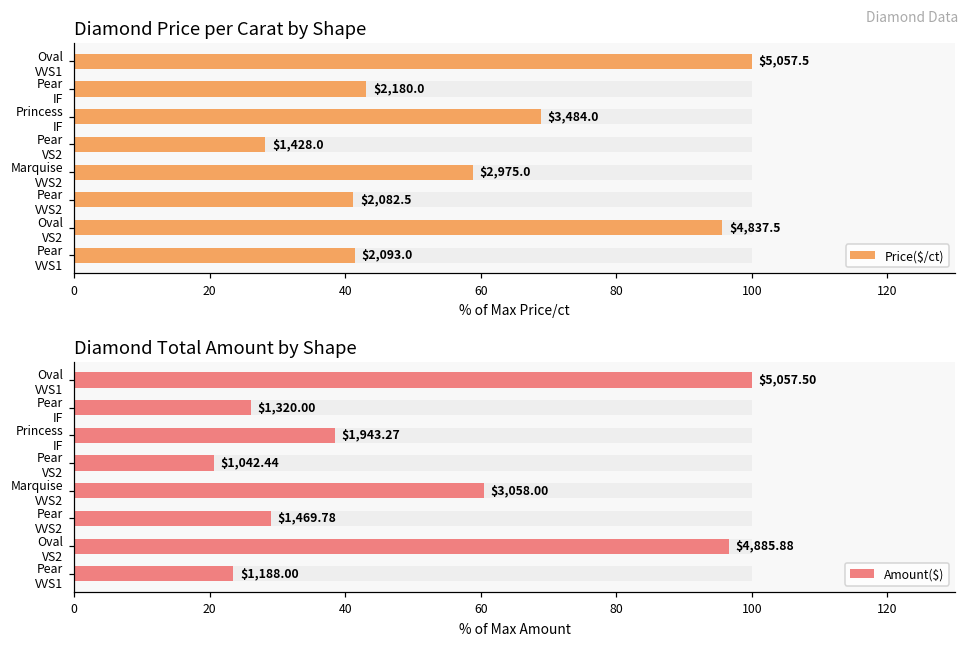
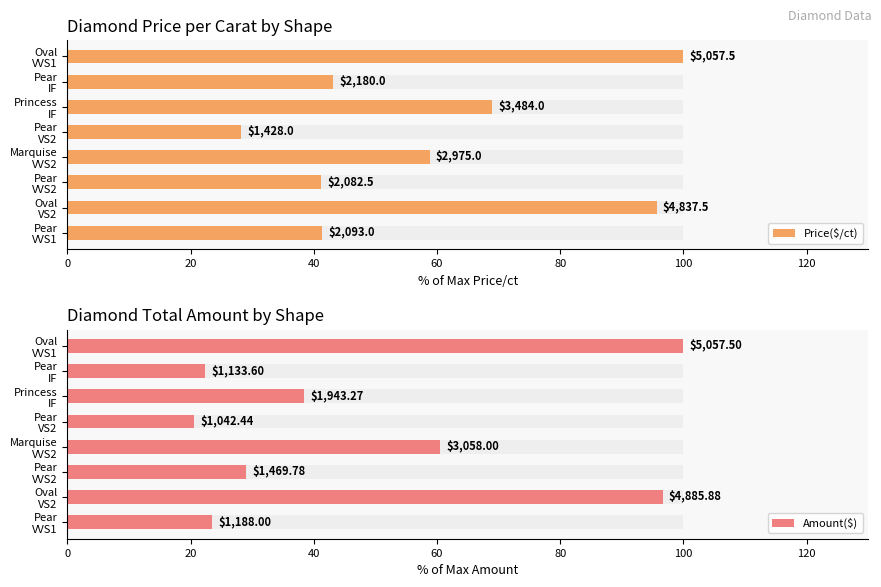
Diamond Total Amount by Shape, Amount($), Pear IF: $1,320.00 -> $1,133.60
